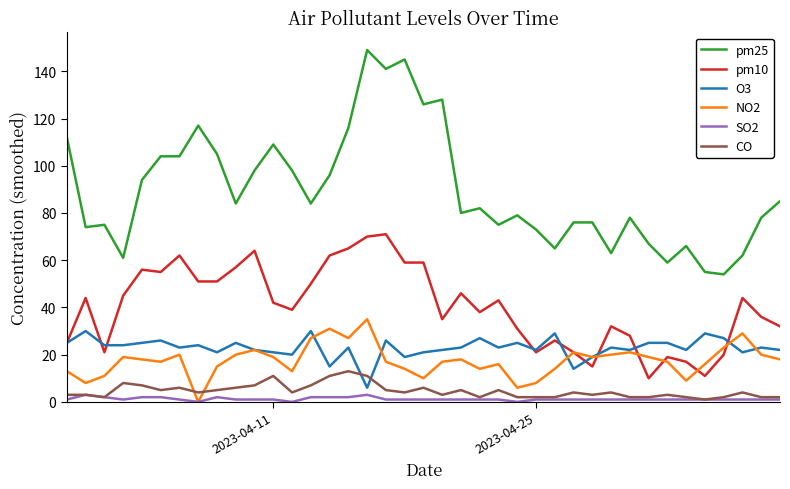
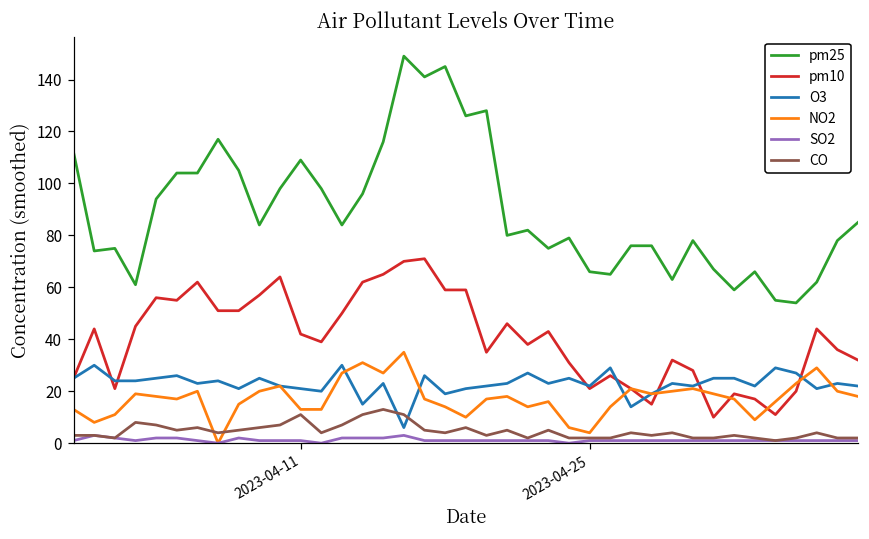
NO2, 2023-04-11: 19 -> 13
pm25, 2023-04-25: 73 -> 66
NO2, 2023-04-25: 8 -> 4
